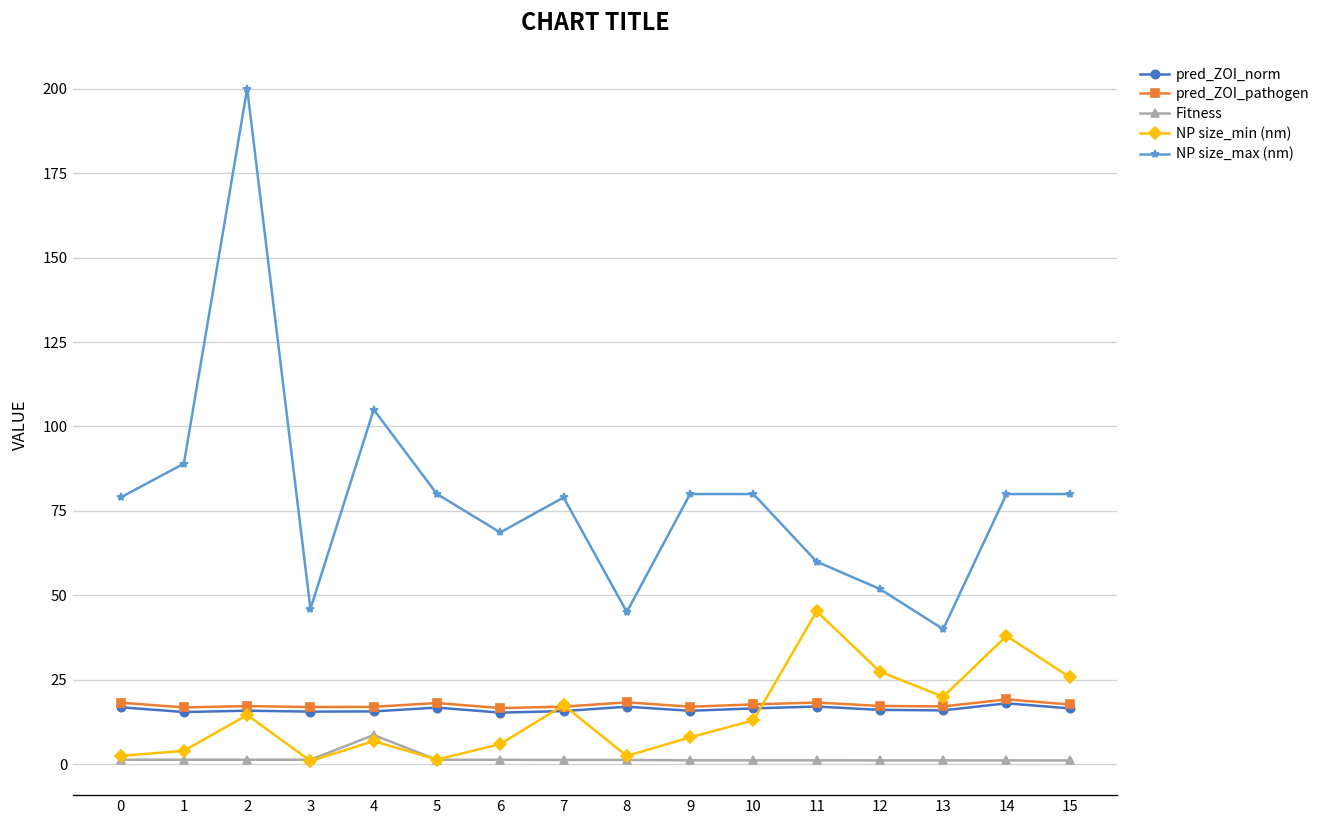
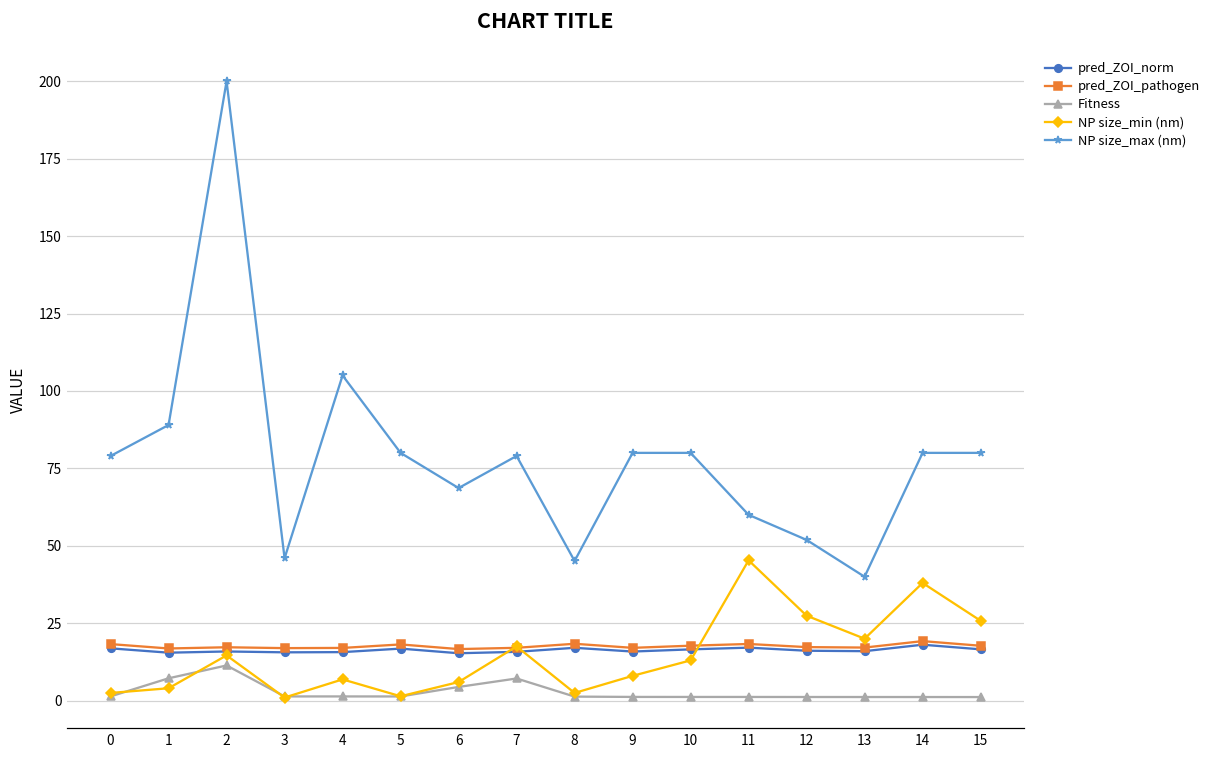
Fitness, 1: 1 -> 7
Fitness, 2: 1 -> 11
Fitness, 4: 9 -> 1
Fitness, 6: 1 -> 4
Fitness, 7: 1 -> 7
